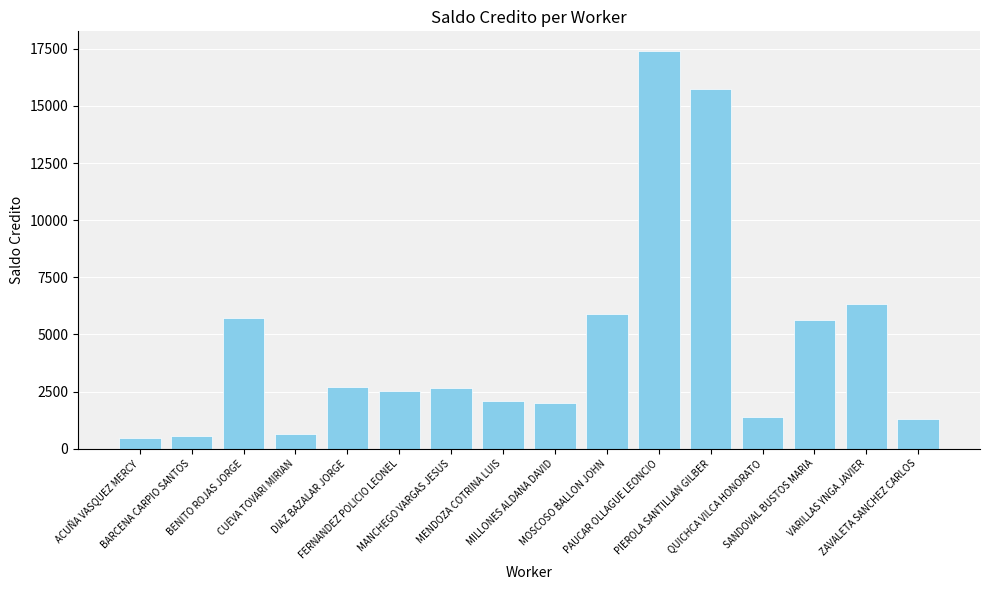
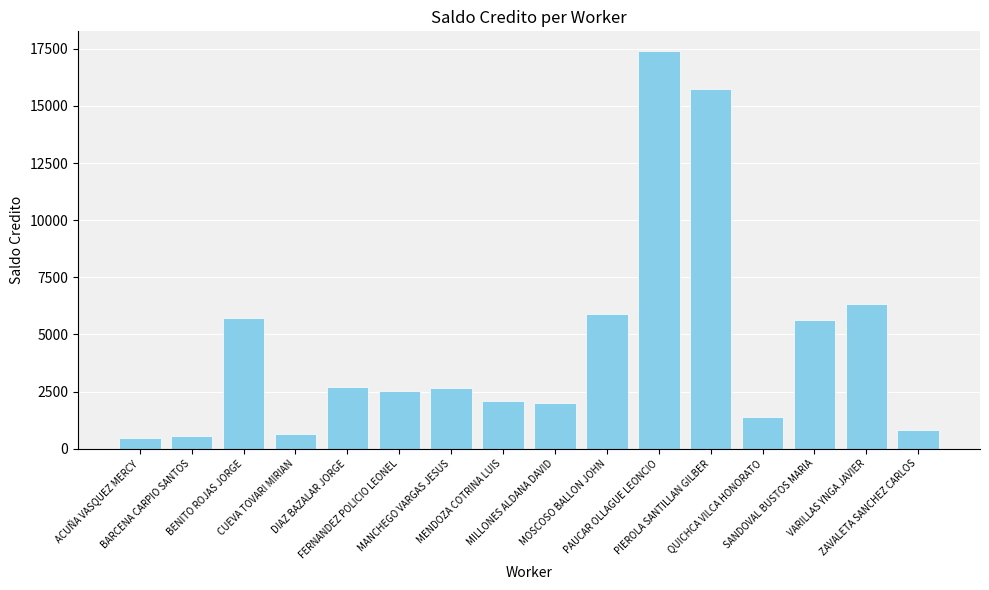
ZAVALETA SANCHEZ CARLOS: 1300 -> 800
